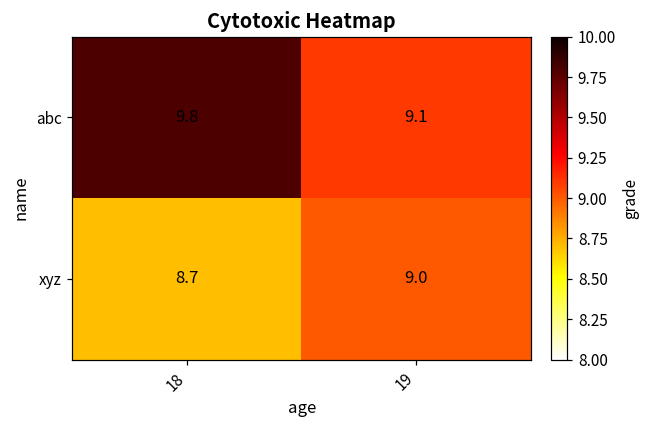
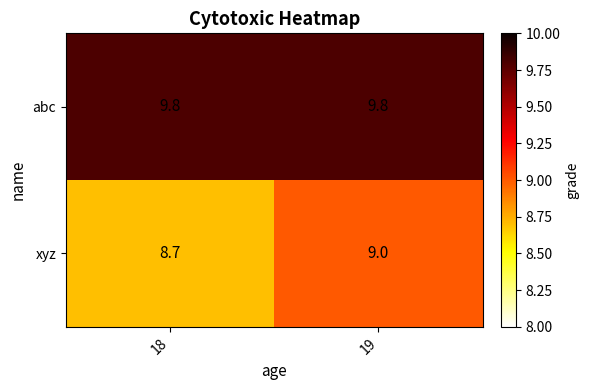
abc, 19: 9.1 -> 9.8
